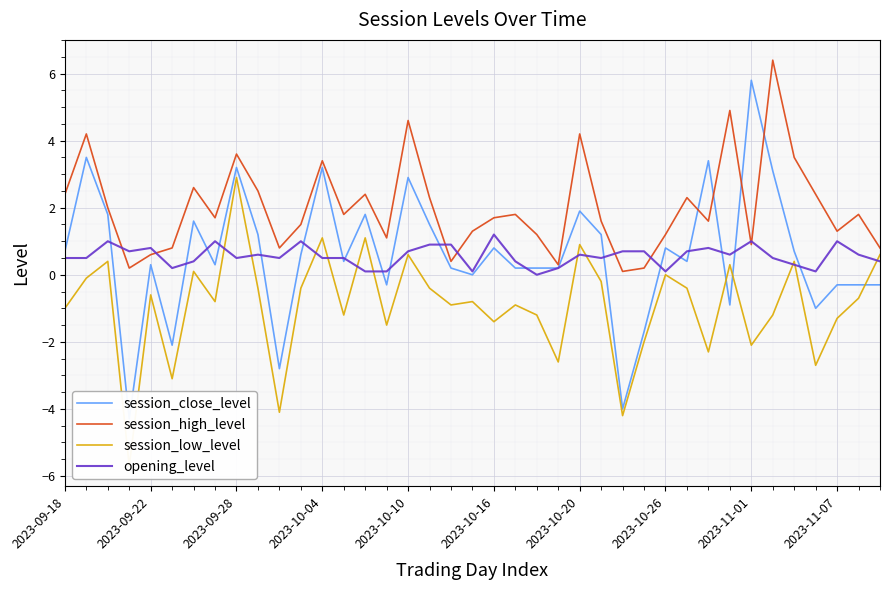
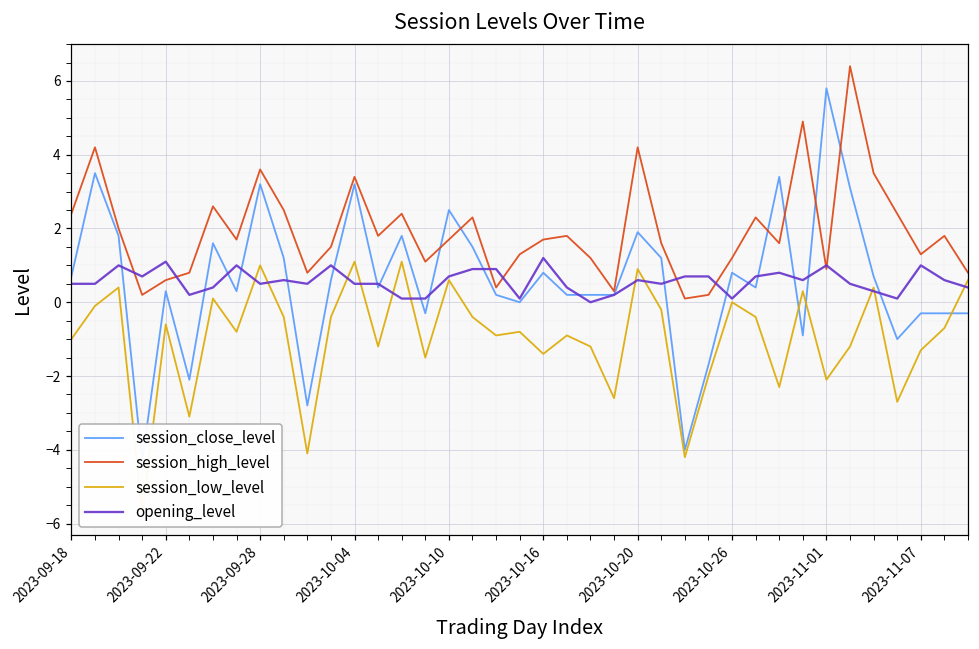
opening_level, 2023-09-22: 0.8 -> 1.1
session_low_level, 2023-09-28: 2.9 -> 1.0
session_close_level, 2023-10-10: 2.9 -> 2.5
session_high_level, 2023-10-10: 4.6 -> 1.7
